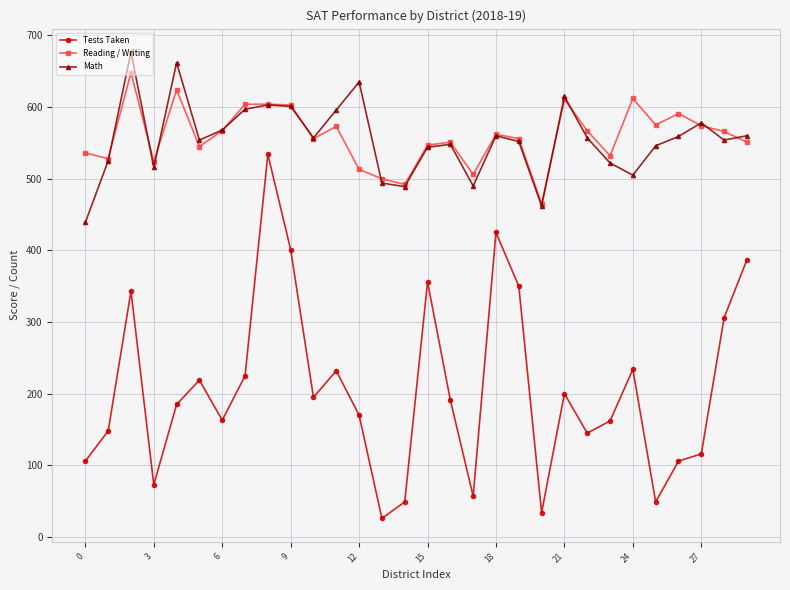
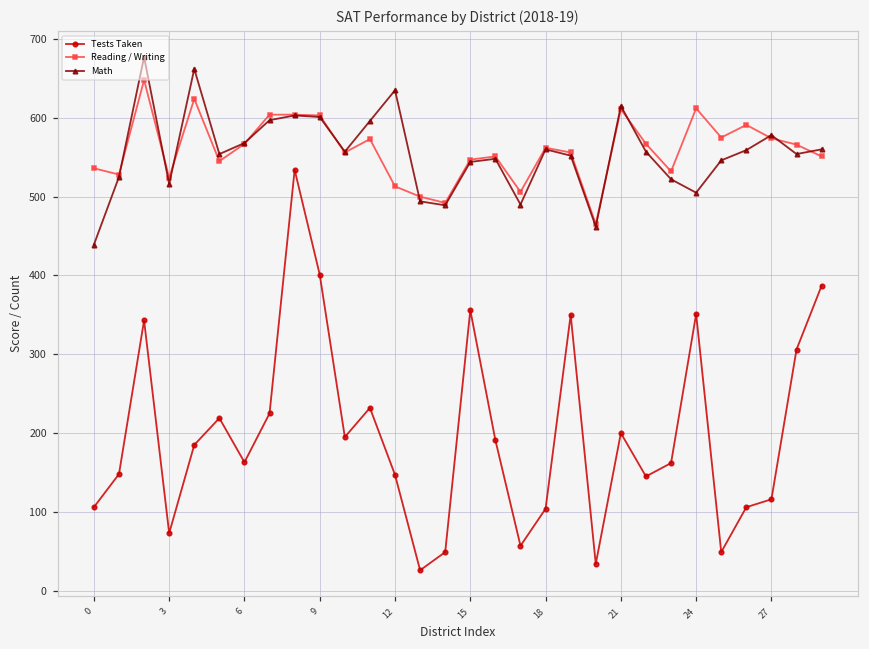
Tests Taken, 12: 170 -> 150
Tests Taken, 18: 430 -> 100
Tests Taken, 24: 230 -> 350
